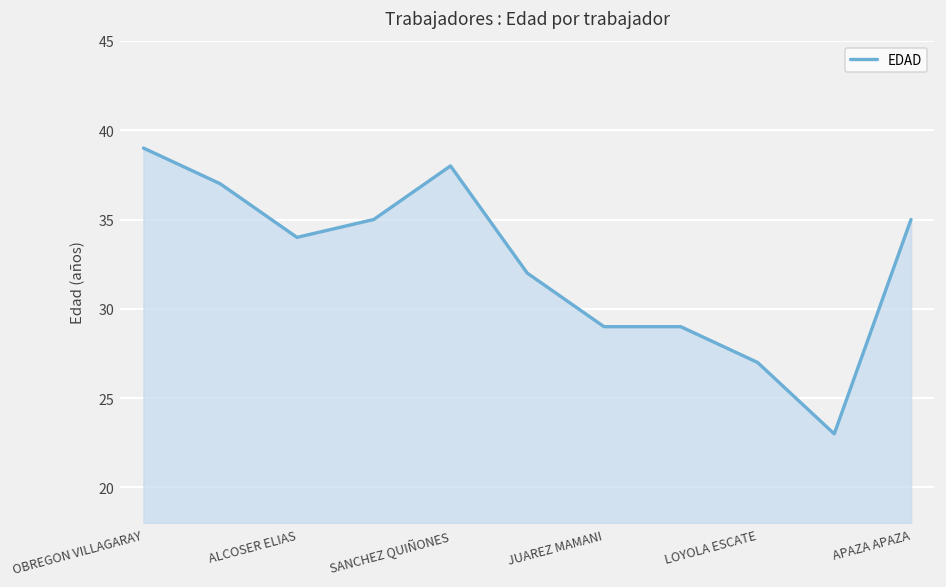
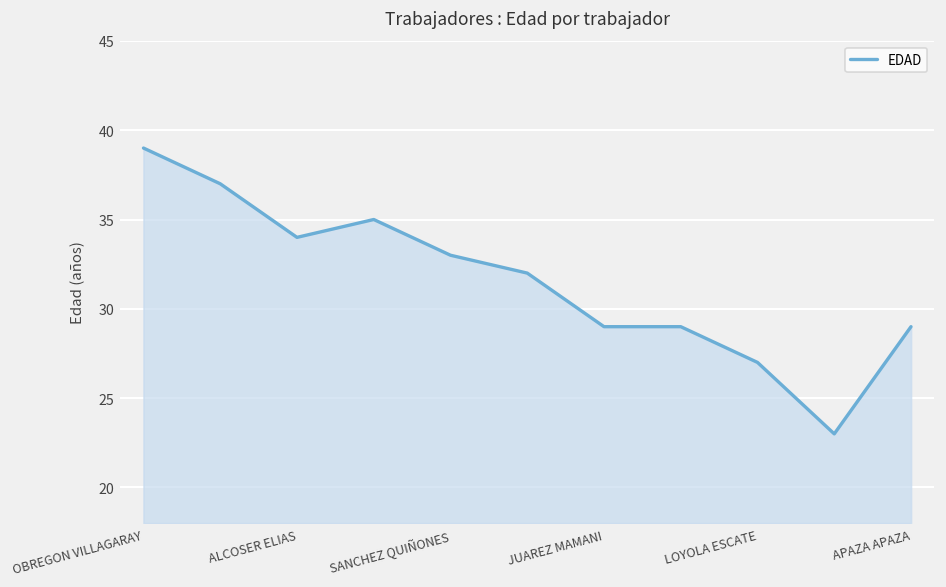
SANCHEZ QUIÑONES: 38 -> 33
APAZA APAZA: 35 -> 29
